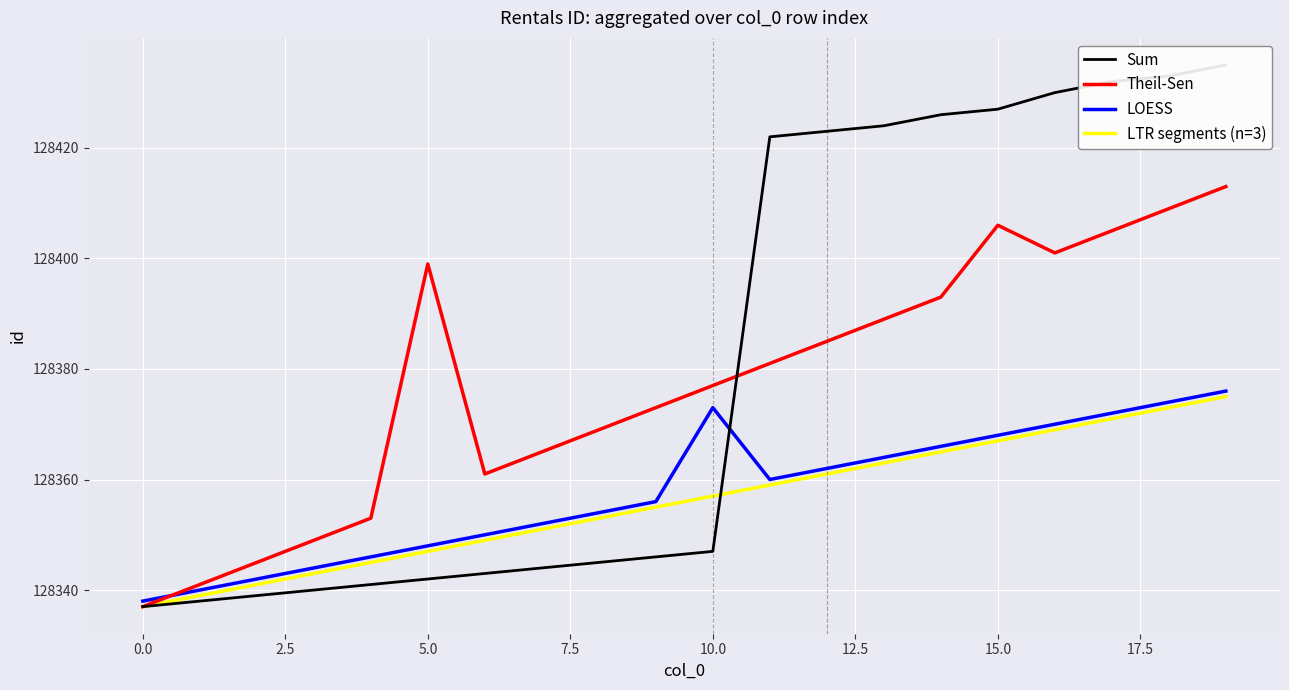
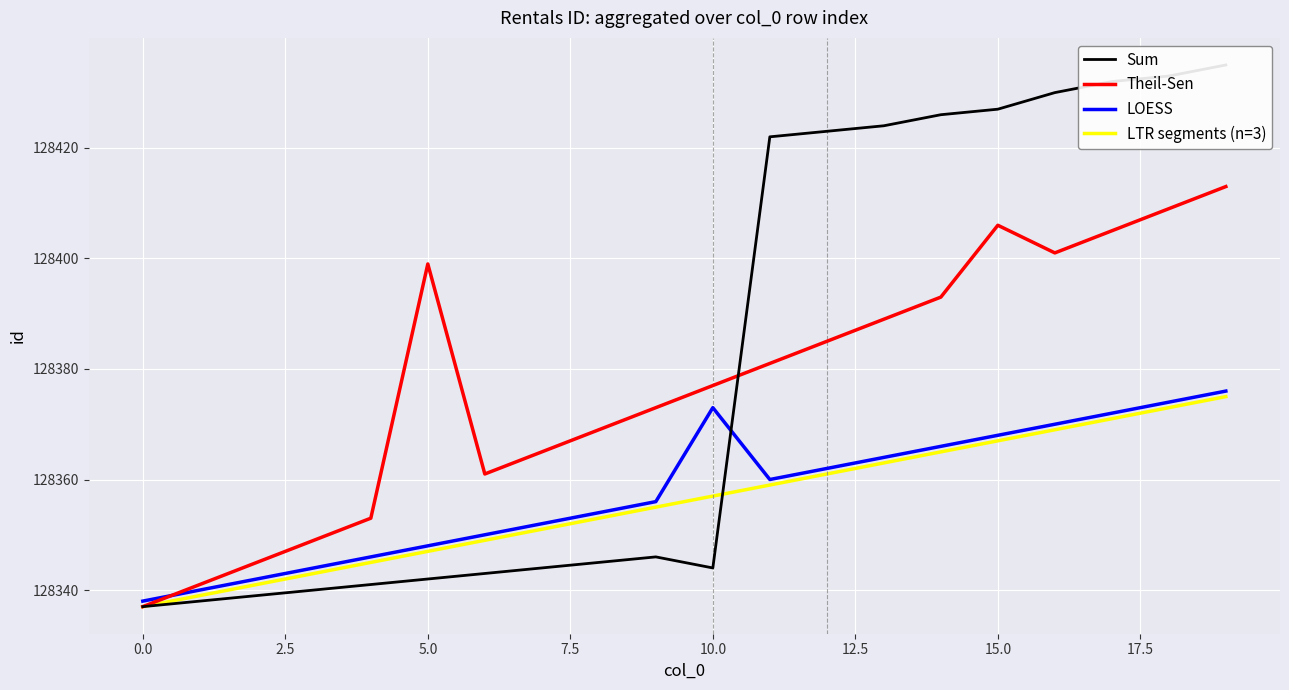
Sum, 10.0: 128347 -> 128344
